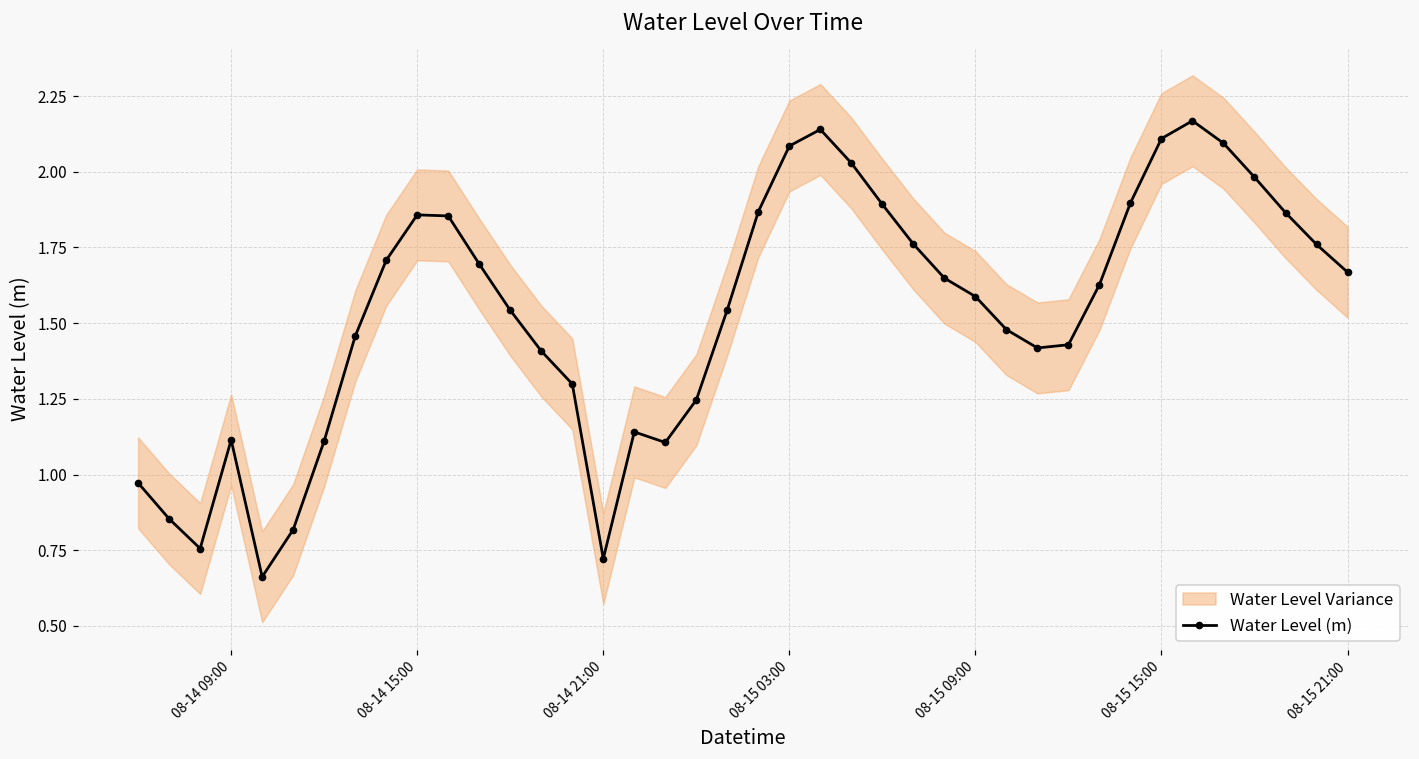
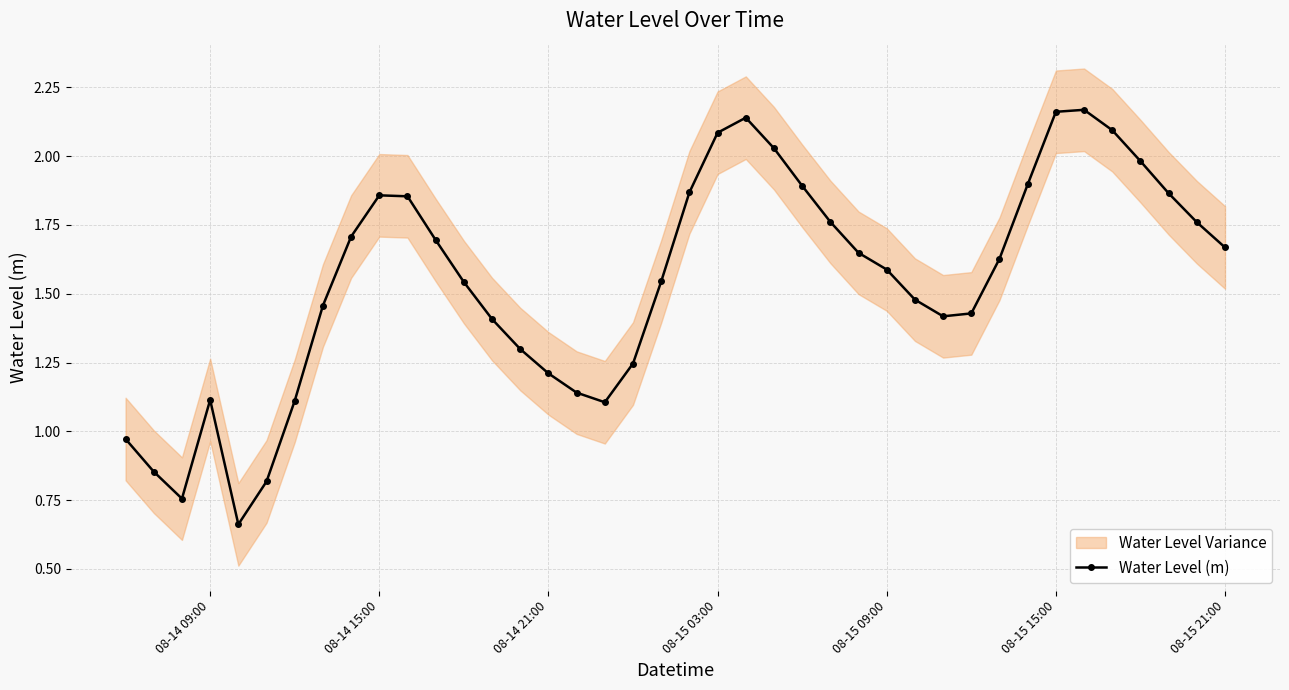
Water Level (m), 08-14 21:00: 0.72 -> 1.21
Water Level (m), 08-15 15:00: 2.11 -> 2.16
